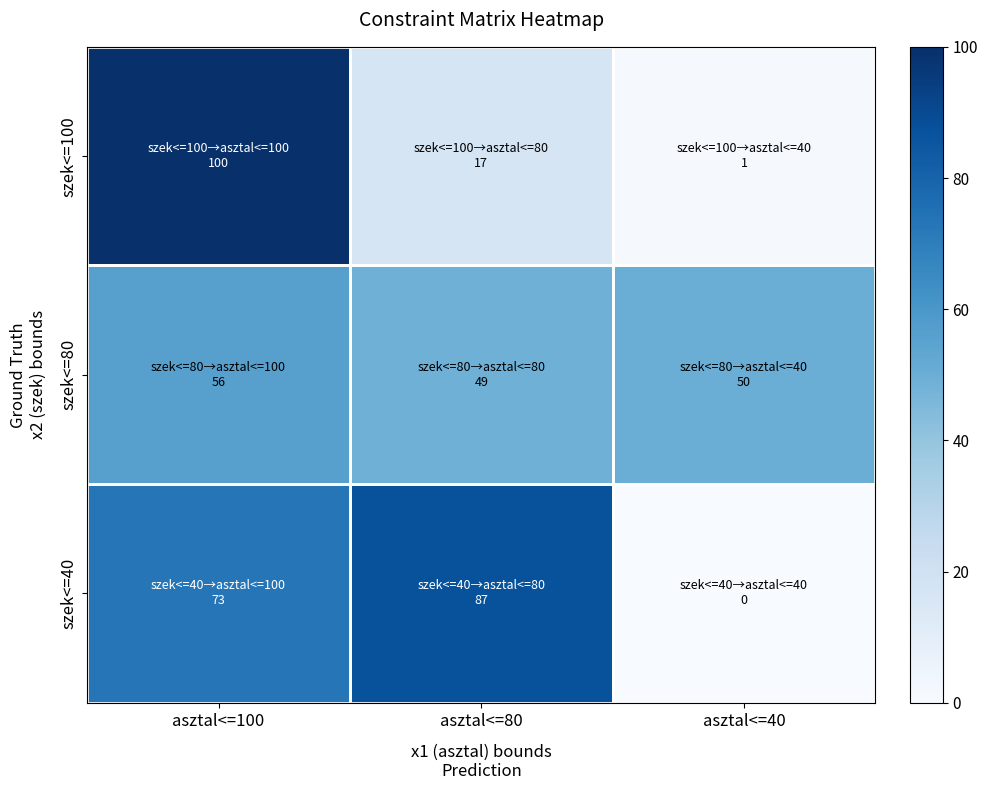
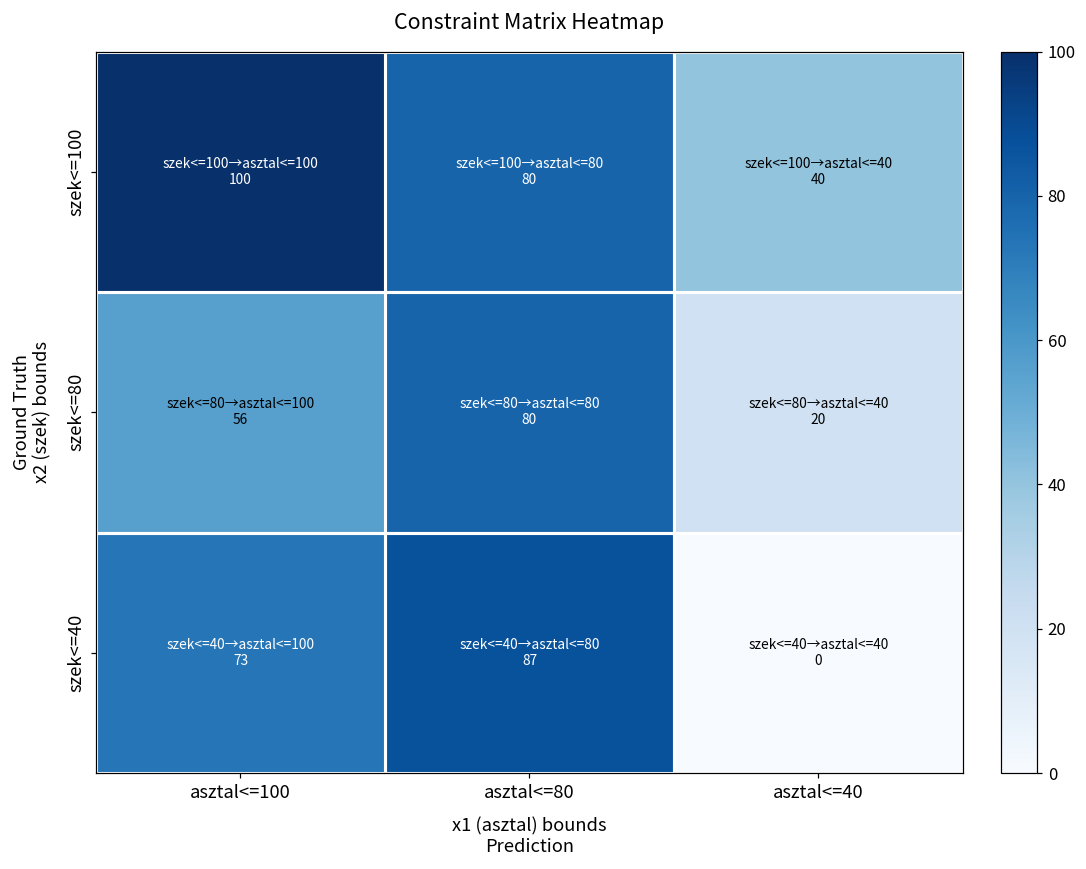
szek<=100, asztal<=80: 17 -> 80
szek<=100, asztal<=40: 1 -> 40
szek<=80, asztal<=80: 49 -> 80
szek<=80, asztal<=40: 50 -> 20
